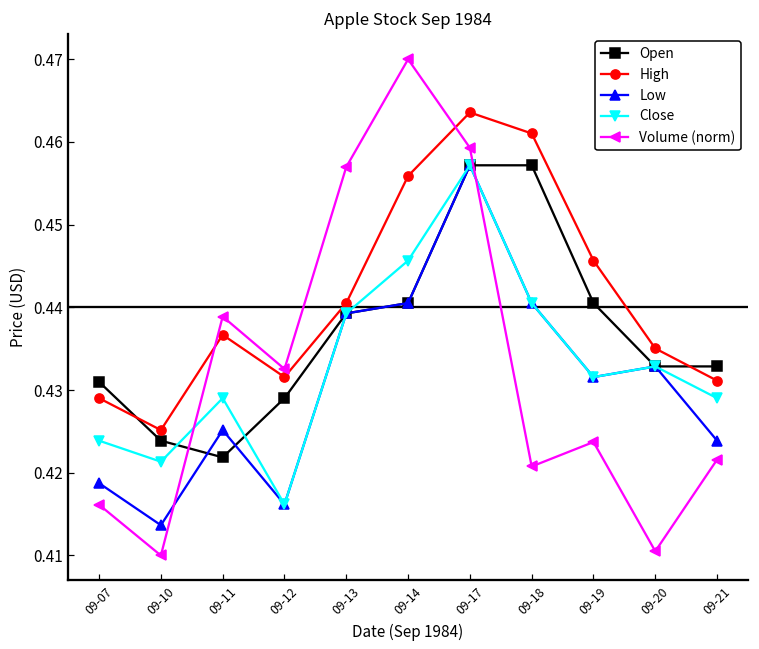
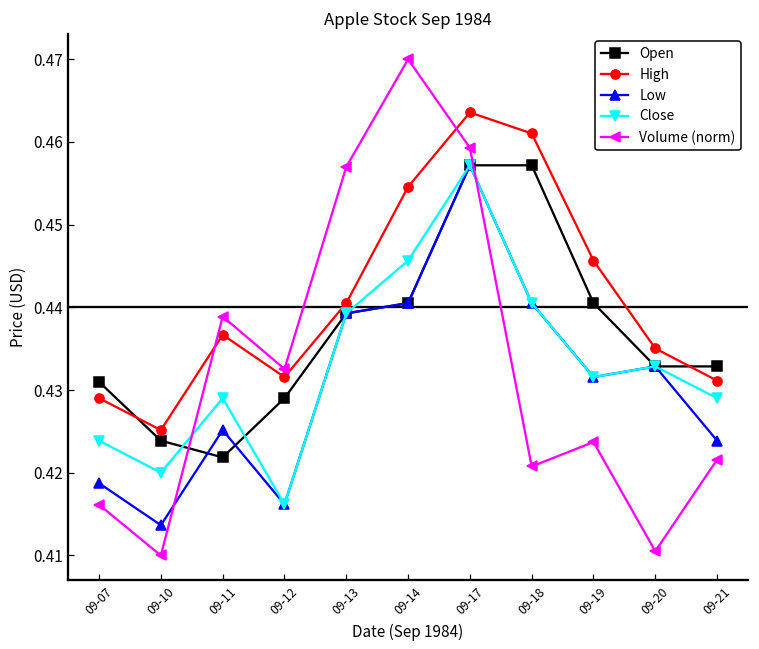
Close, 09-10: 0.421 -> 0.420
High, 09-14: 0.456 -> 0.455
